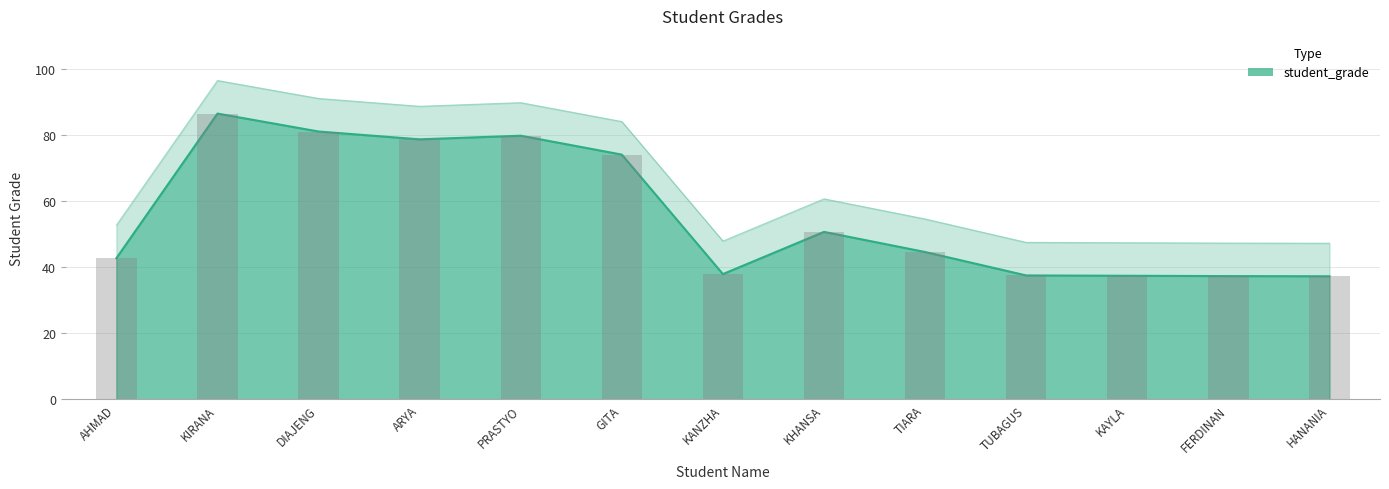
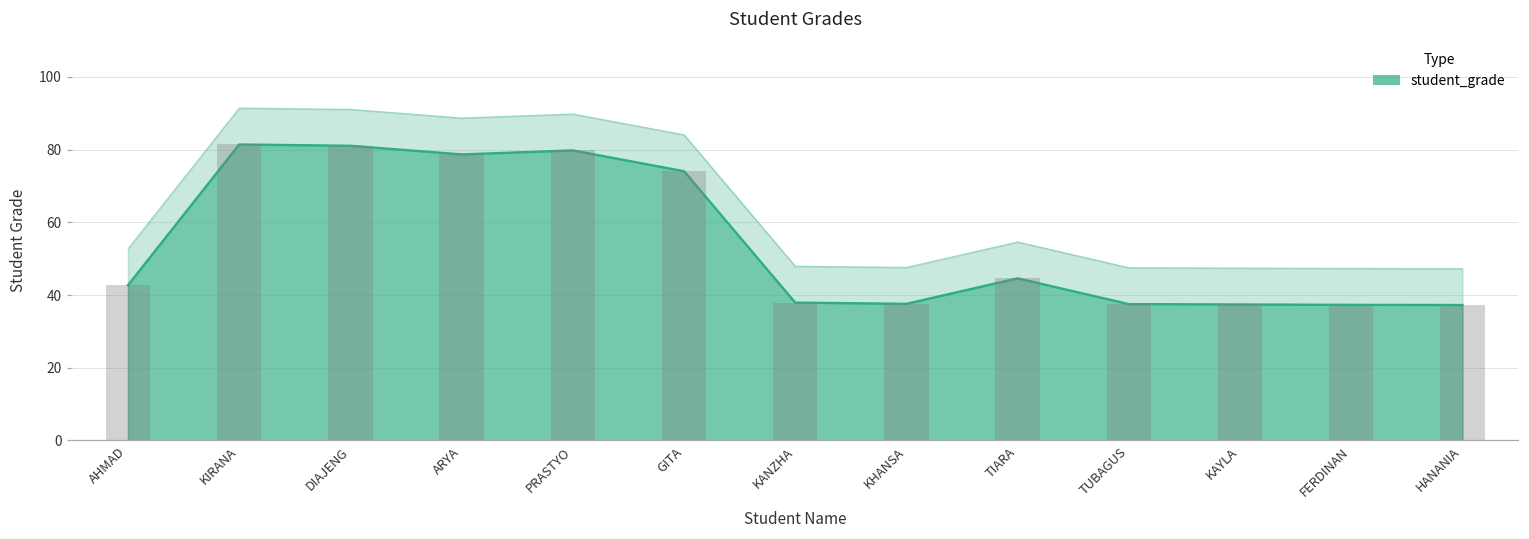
student_grade, KIRANA: 87 -> 81
student_grade, KHANSA: 51 -> 38
